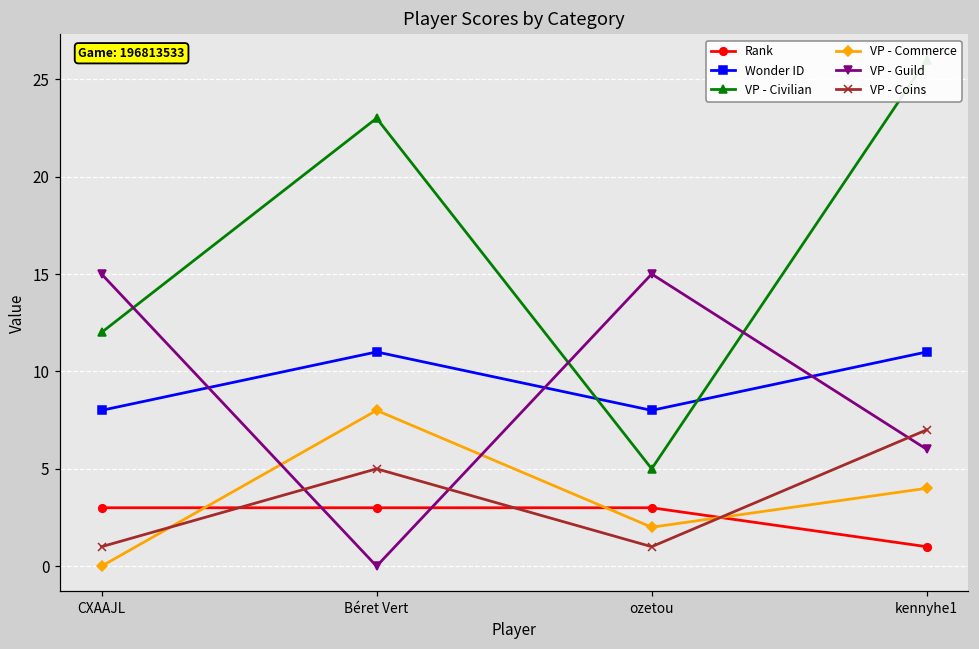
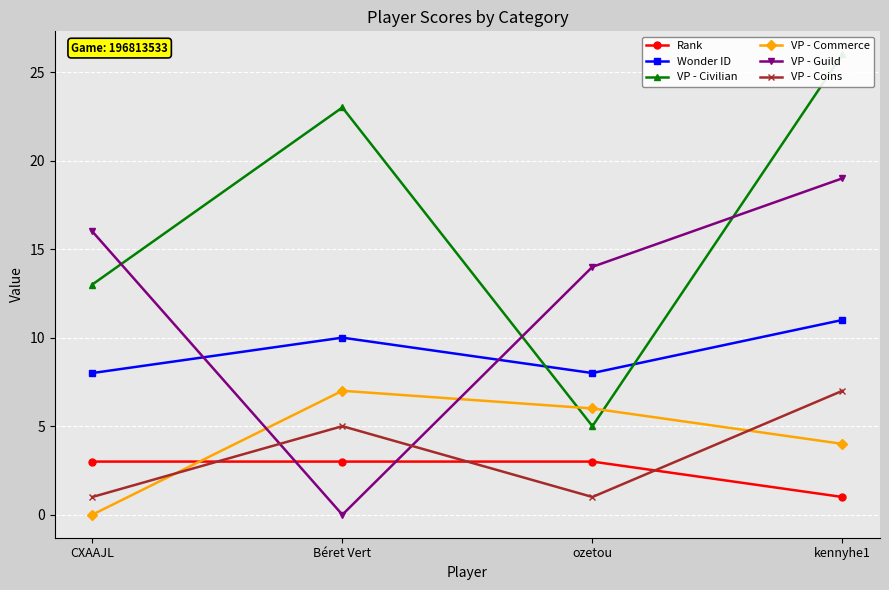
VP - Civilian, CXAAJL: 12 -> 13
VP - Guild, CXAAJL: 15 -> 16
Wonder ID, Béret Vert: 11 -> 10
VP - Commerce, Béret Vert: 8 -> 7
VP - Commerce, ozetou: 2 -> 6
VP - Guild, ozetou: 15 -> 14
VP - Guild, kennyhe1: 6 -> 19
